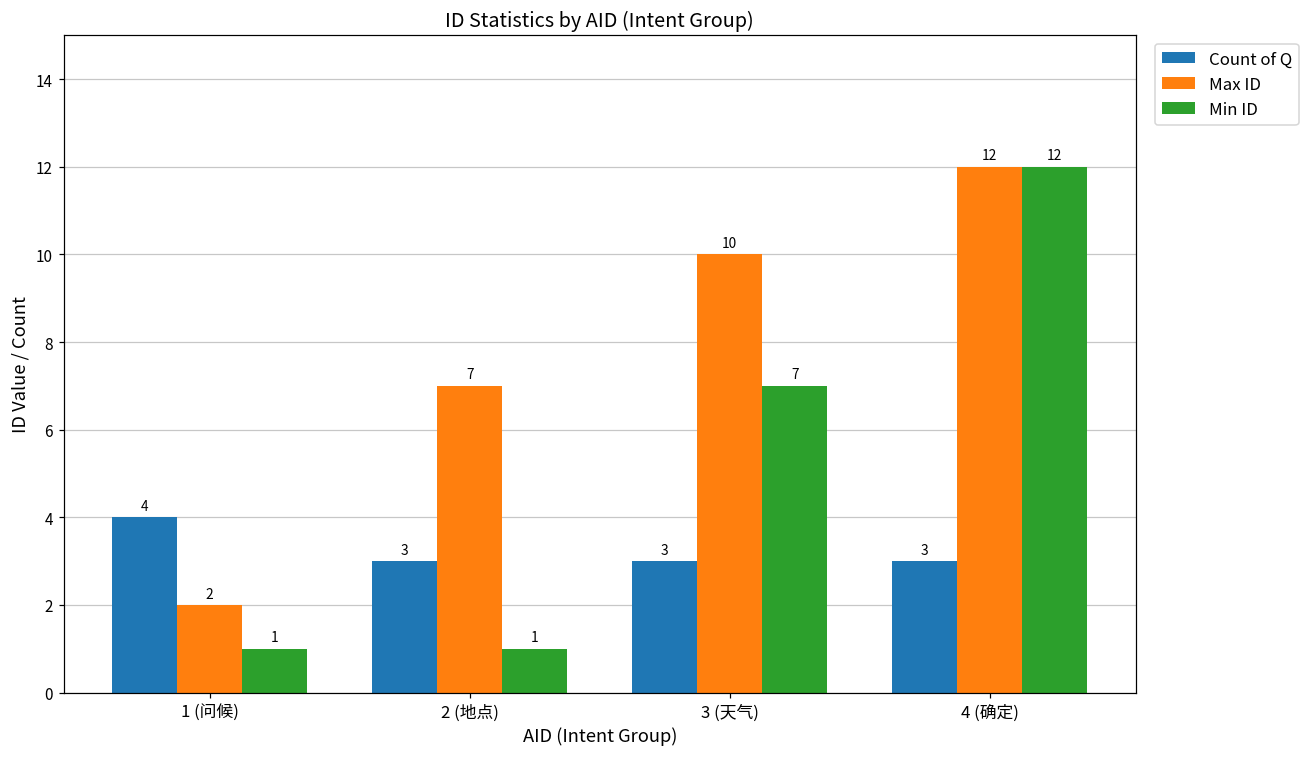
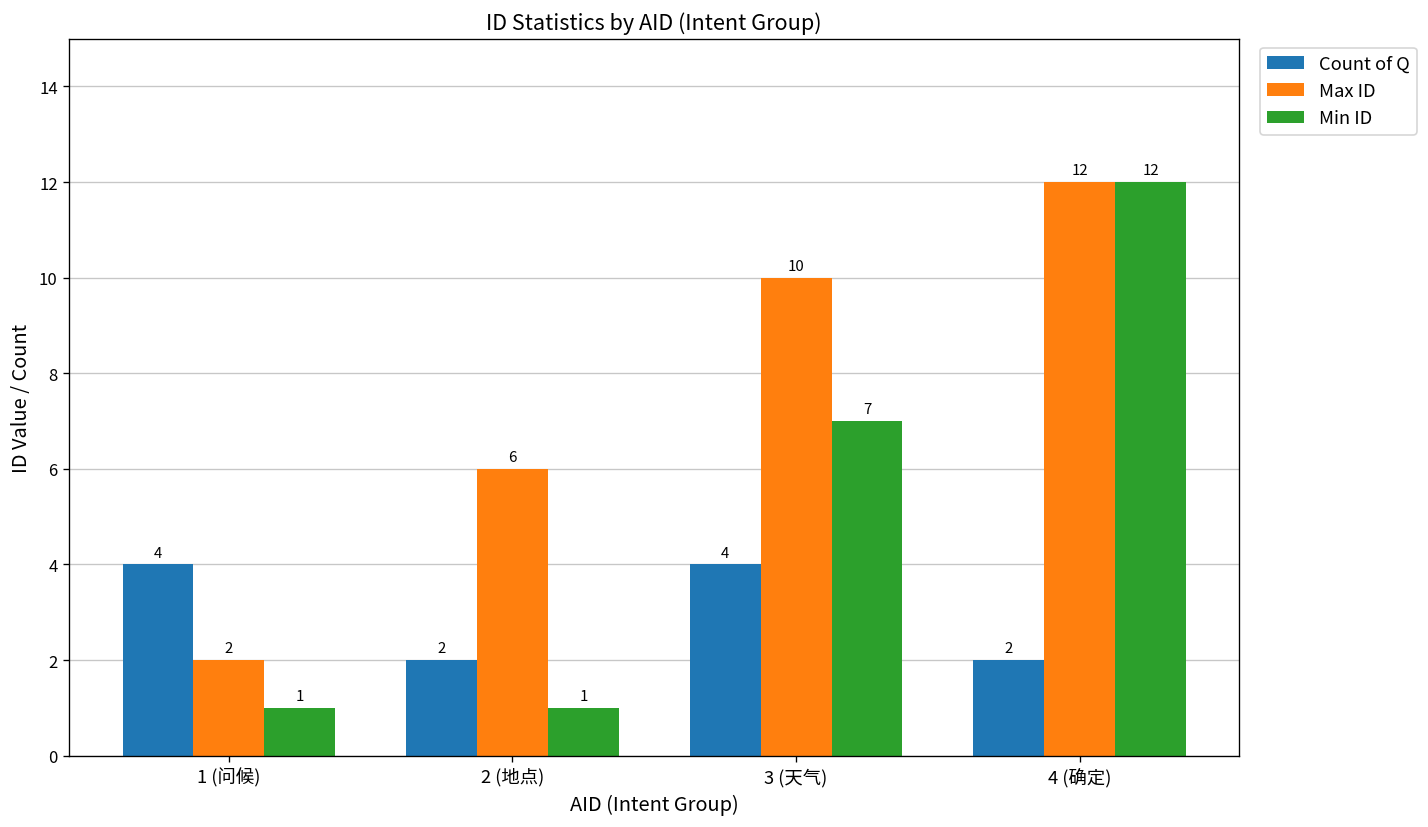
Count of Q, 2 (地点): 3 -> 2
Max ID, 2 (地点): 7 -> 6
Count of Q, 3 (天气): 3 -> 4
Count of Q, 4 (确定): 3 -> 2
